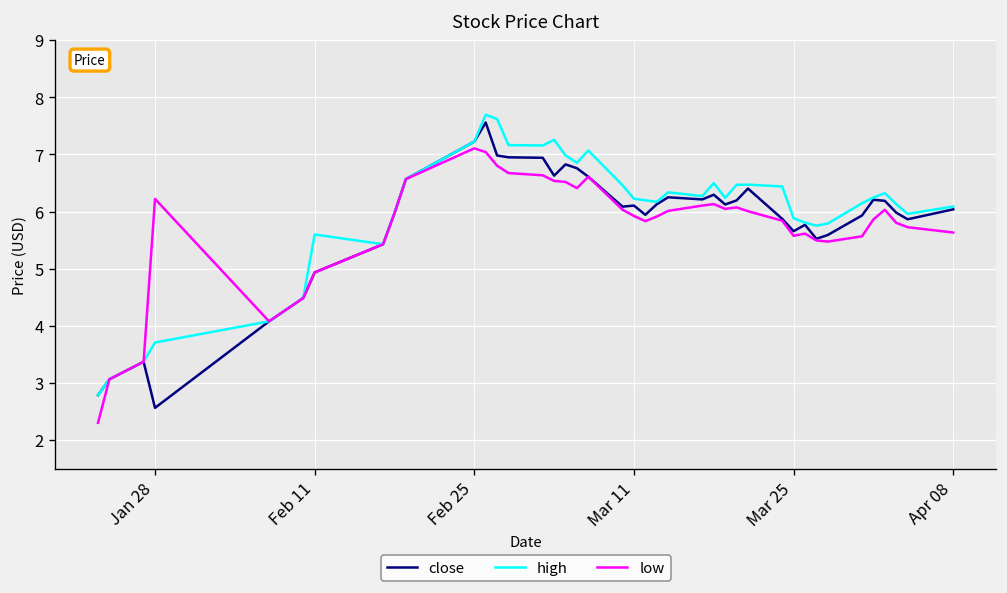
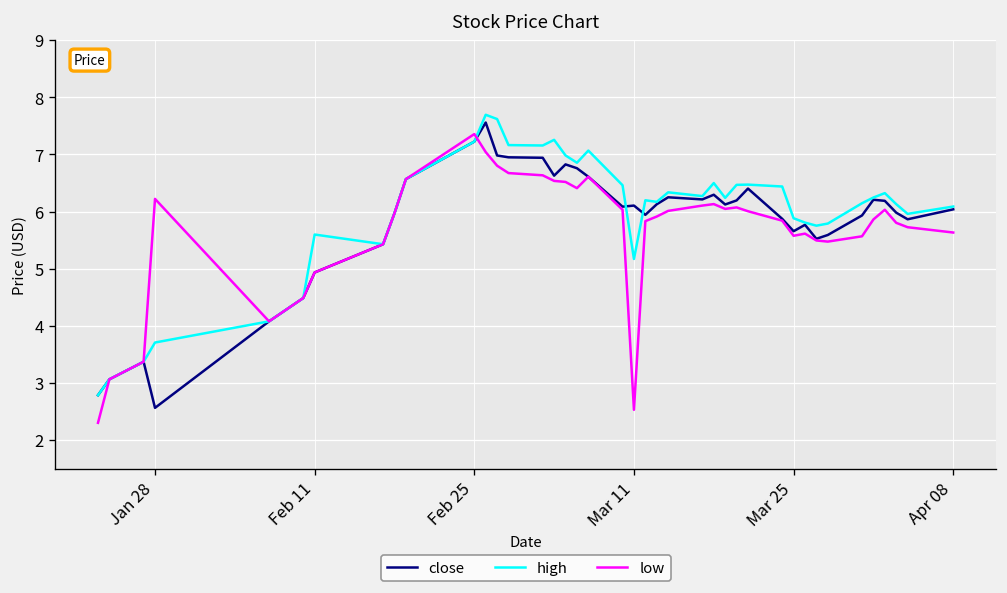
low, Feb 25: 7.1 -> 7.4
high, Mar 11: 6.2 -> 5.2
low, Mar 11: 5.9 -> 2.5
